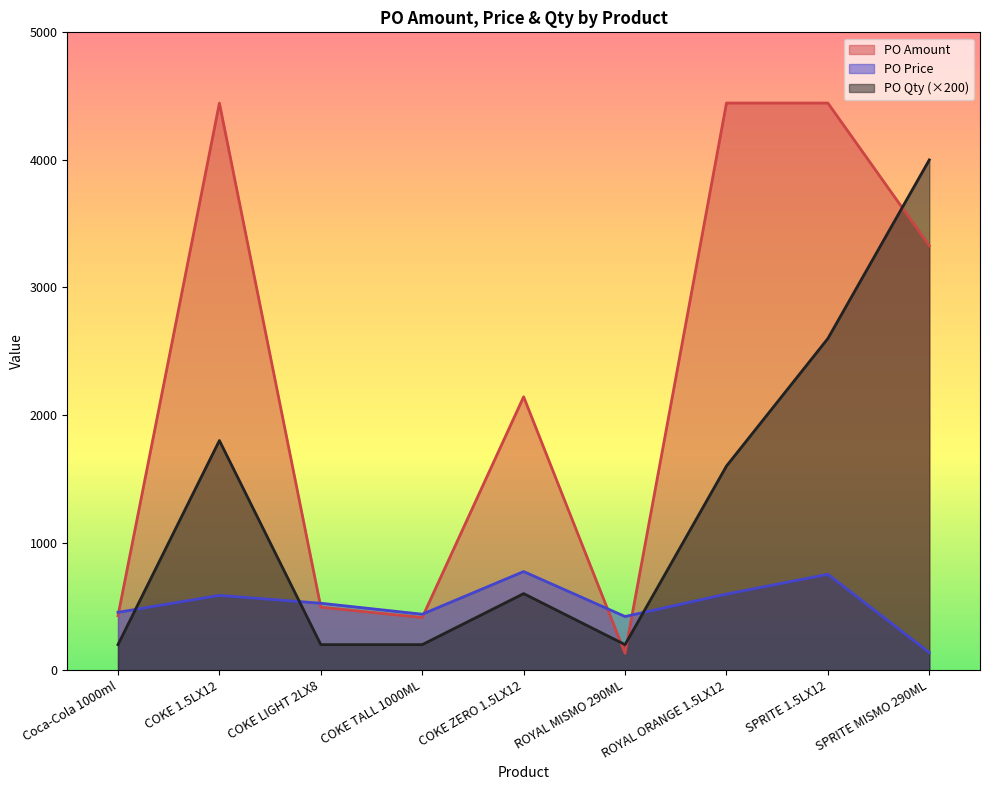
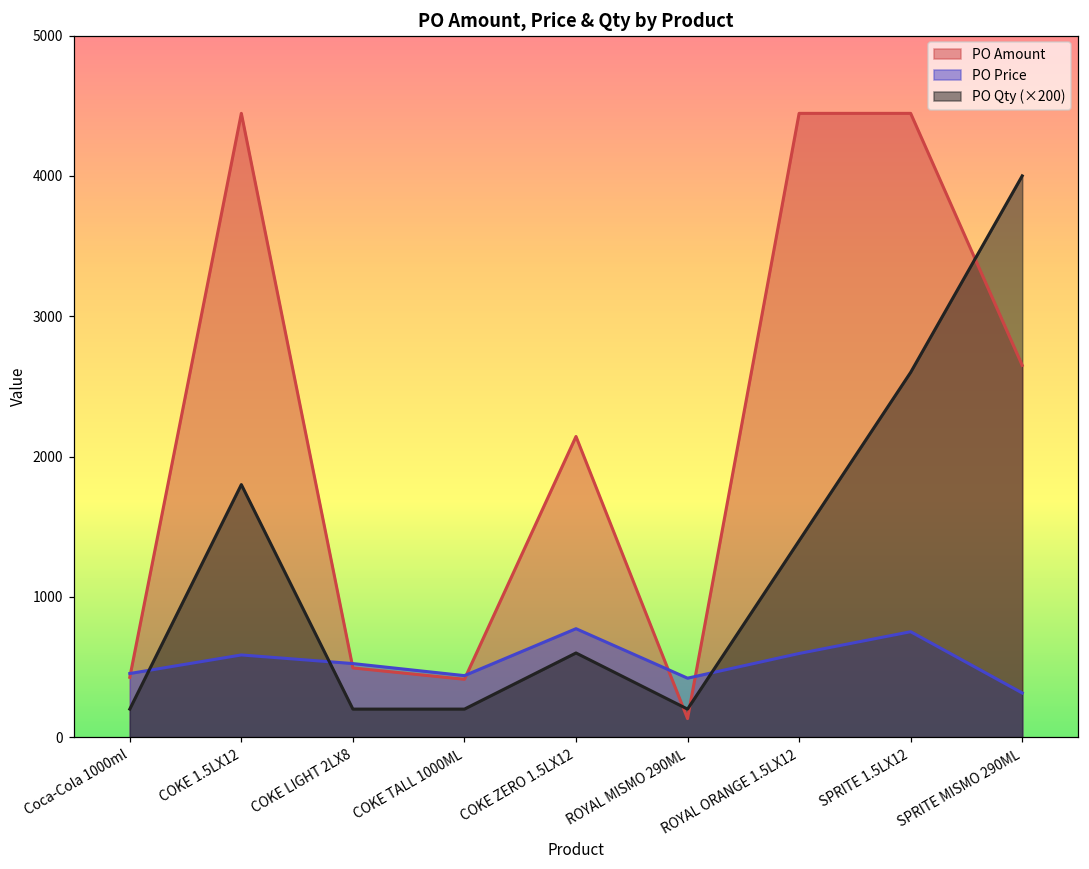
PO Qty (×200), ROYAL ORANGE 1.5LX12: 1600 -> 1400
PO Amount, SPRITE MISMO 290ML: 3330 -> 2650
PO Price, SPRITE MISMO 290ML: 140 -> 310
